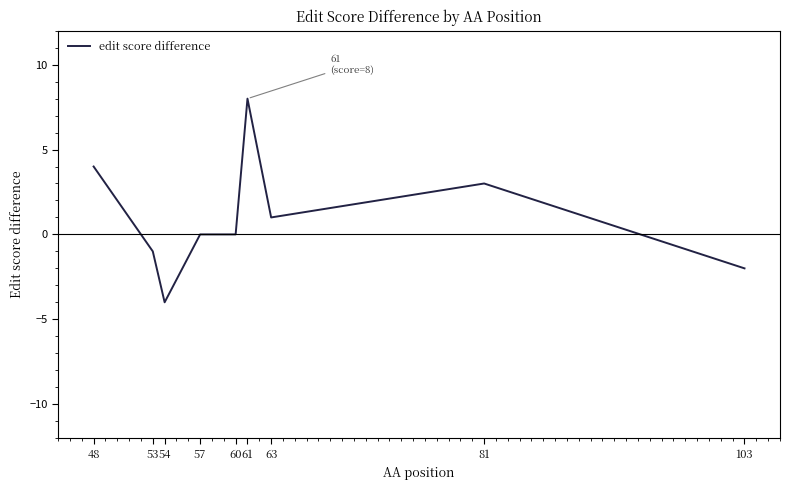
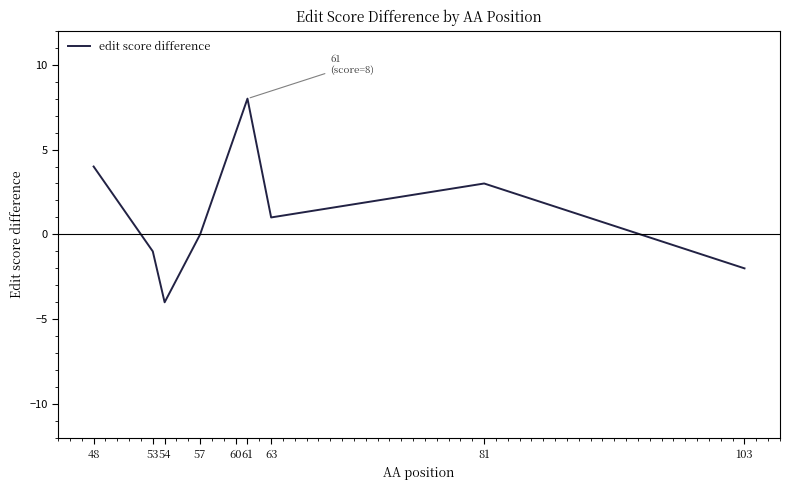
60: 0 -> 6
